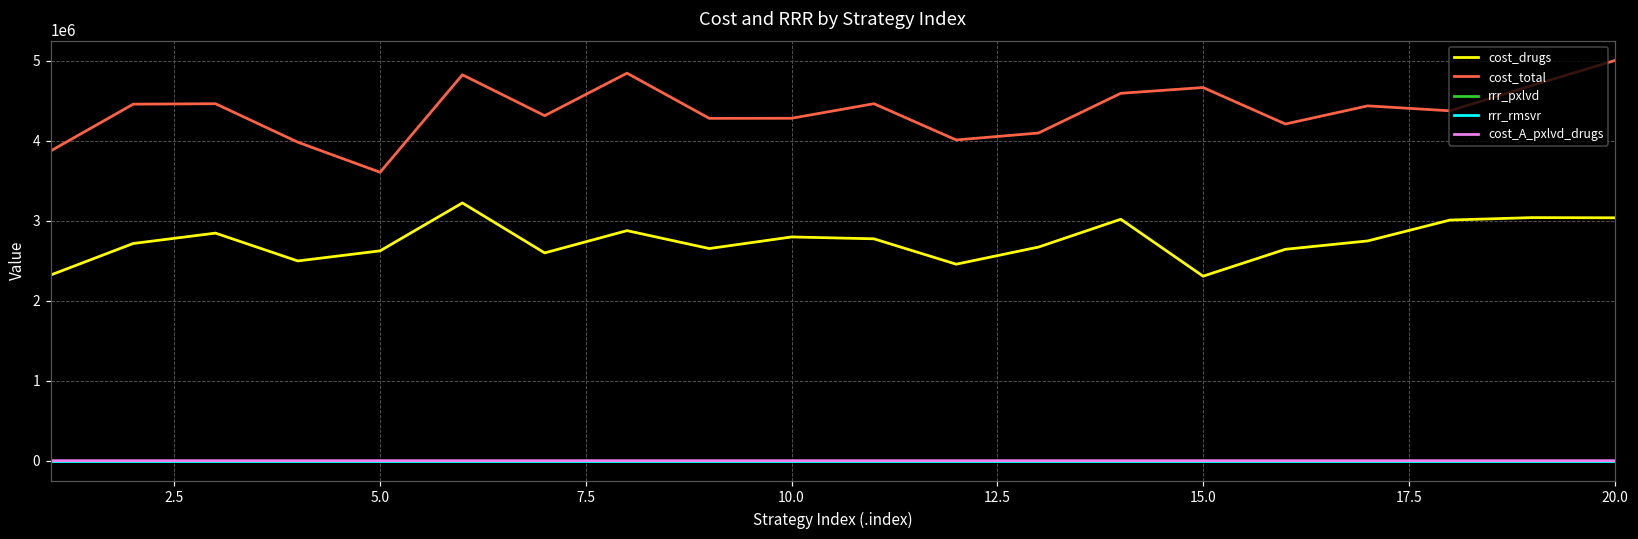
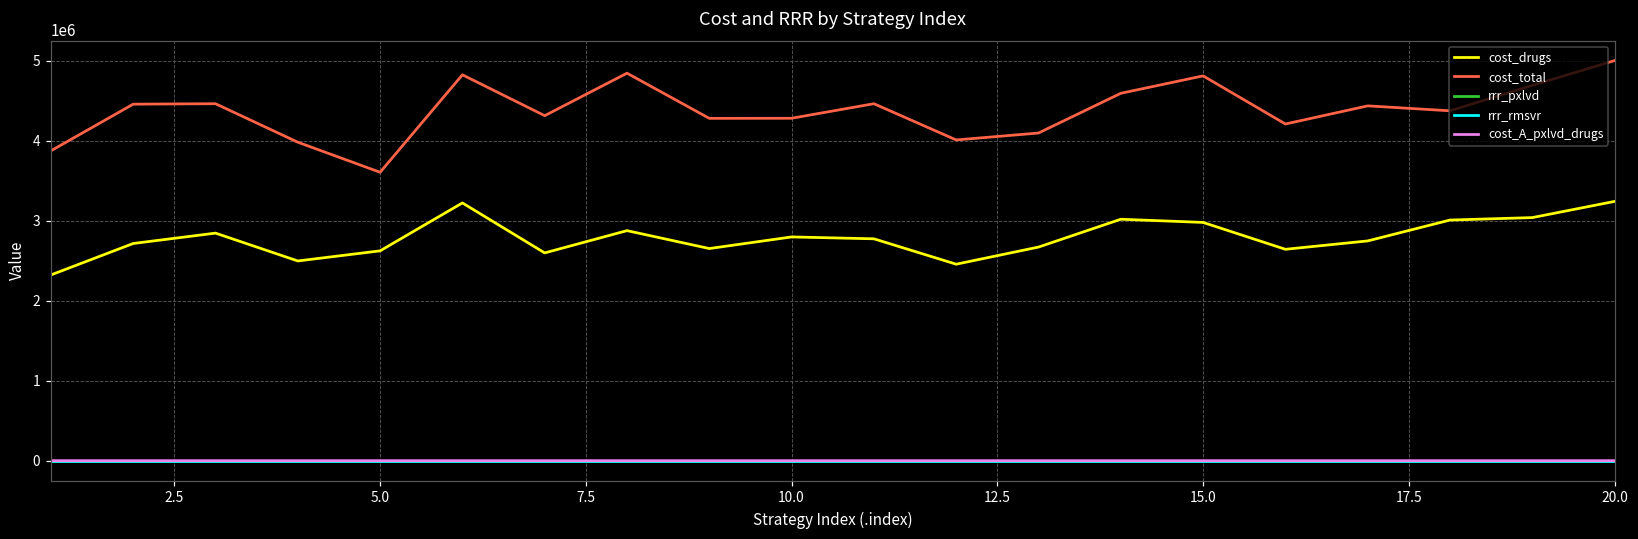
cost_drugs, 15.0: 2300000 -> 3000000
cost_total, 15.0: 4700000 -> 4800000
cost_drugs, 20.0: 3000000 -> 3200000
